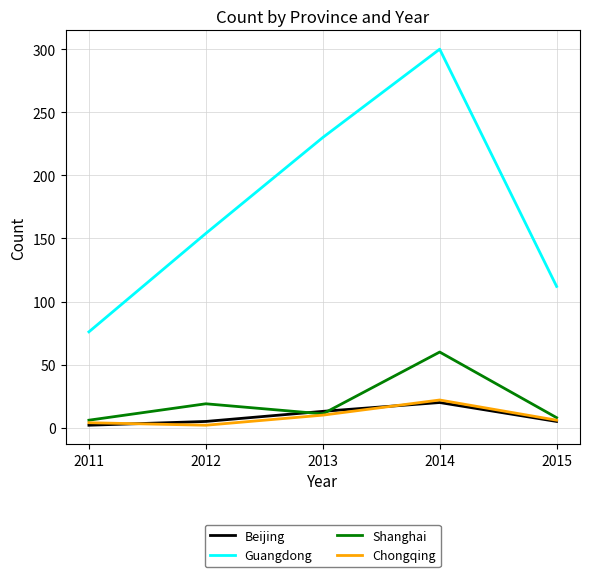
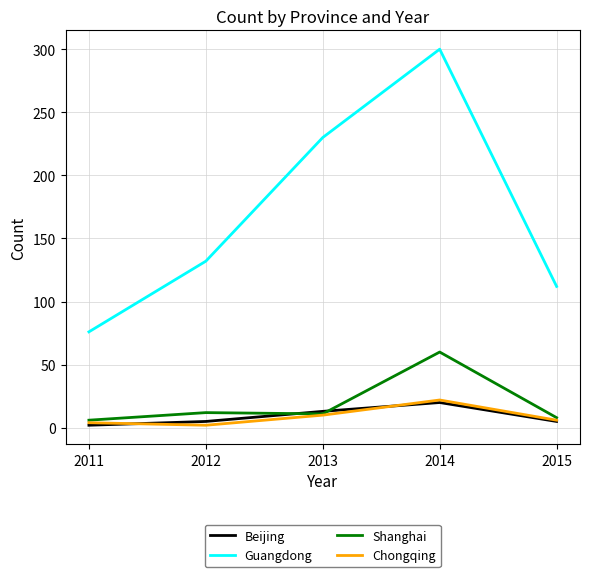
Guangdong, 2012: 154 -> 132
Shanghai, 2012: 19 -> 12
